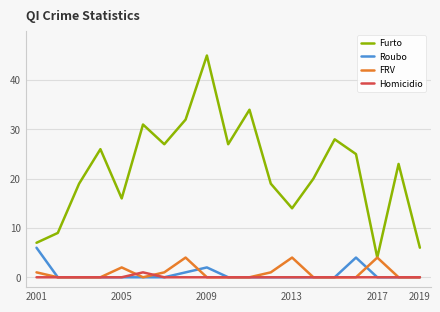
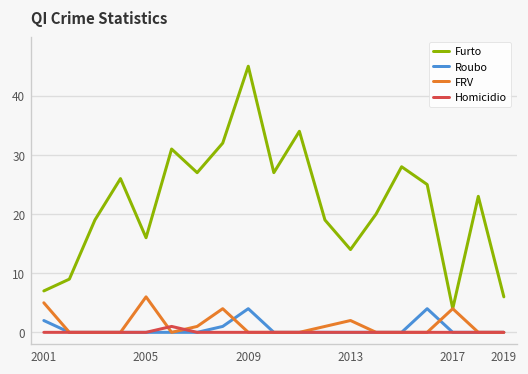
Roubo, 2001: 6 -> 2
FRV, 2001: 1 -> 5
FRV, 2005: 2 -> 6
Roubo, 2009: 2 -> 4
FRV, 2013: 4 -> 2
